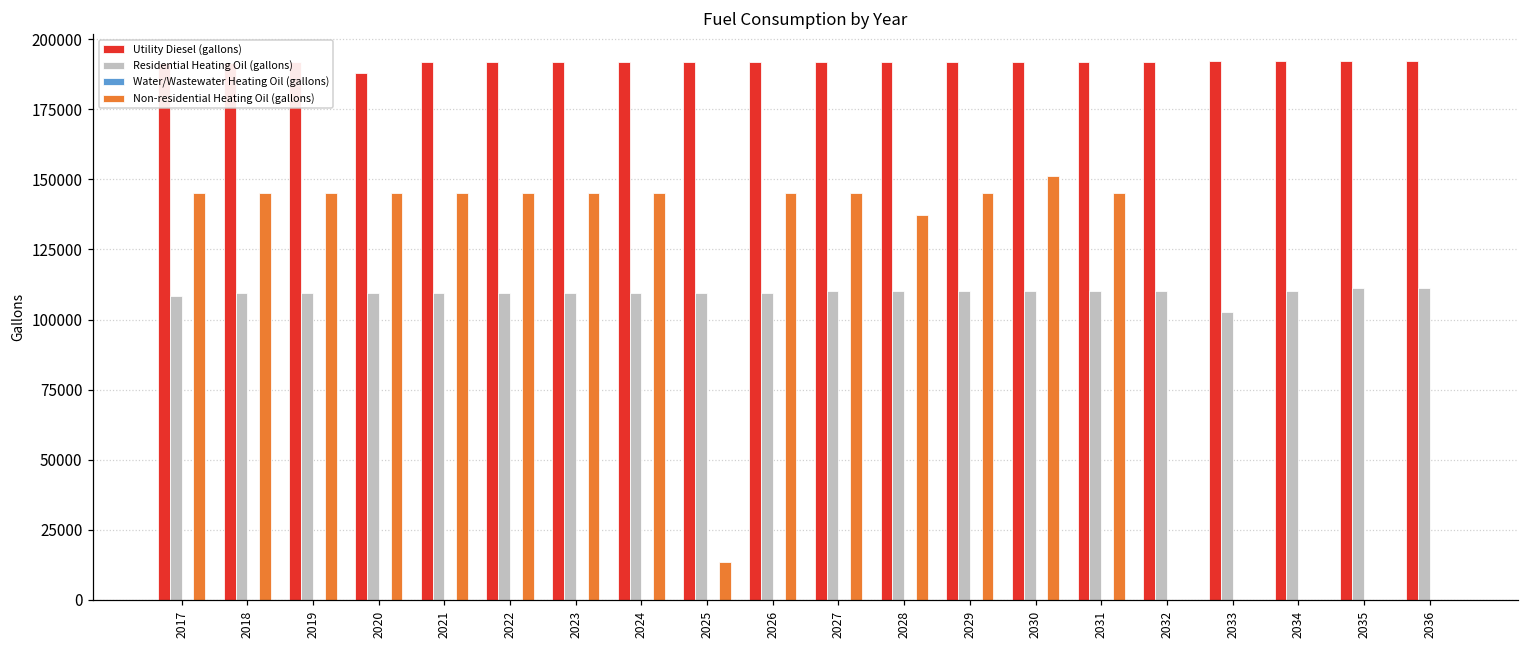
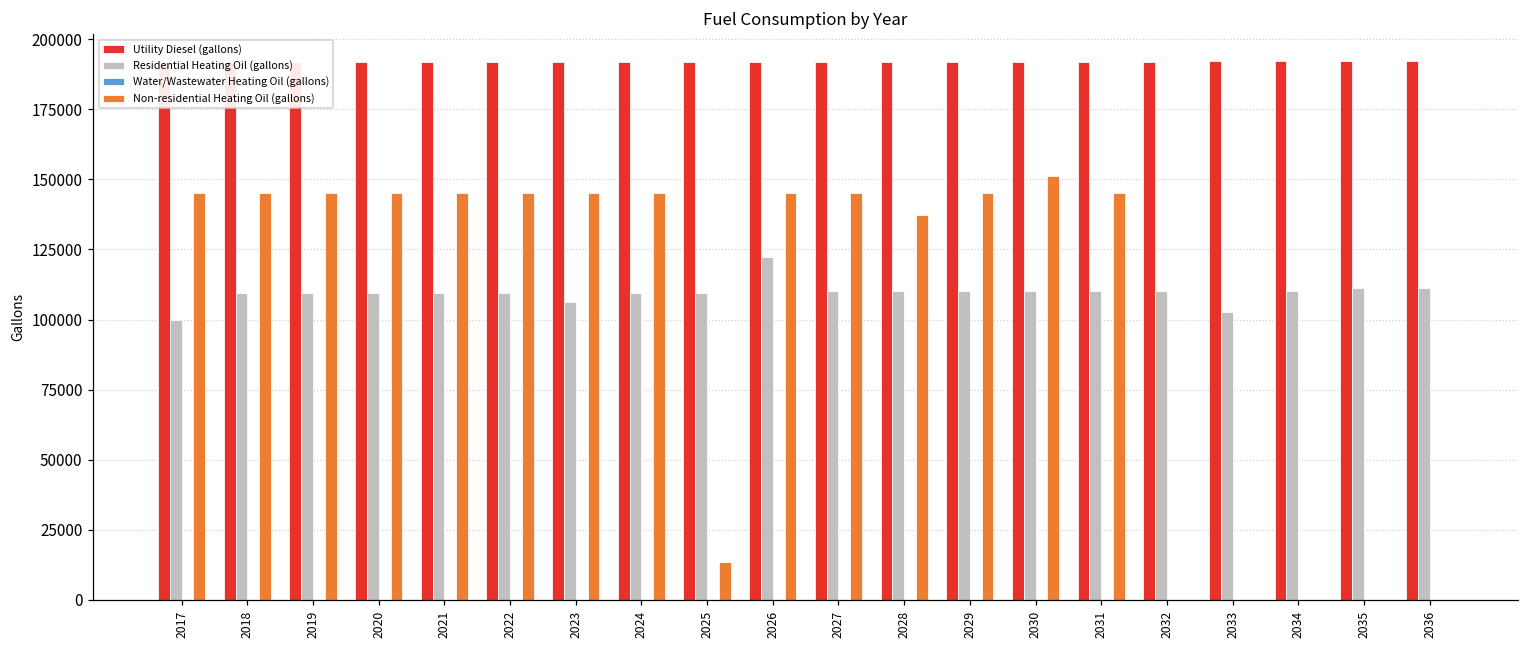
Residential Heating Oil (gallons), 2017: 108000 -> 100000
Utility Diesel (gallons), 2020: 188000 -> 192000
Residential Heating Oil (gallons), 2023: 109000 -> 106000
Residential Heating Oil (gallons), 2026: 109000 -> 122000
